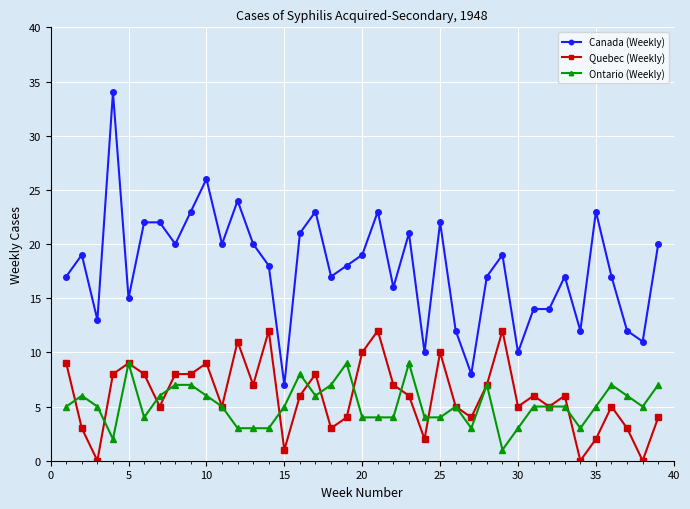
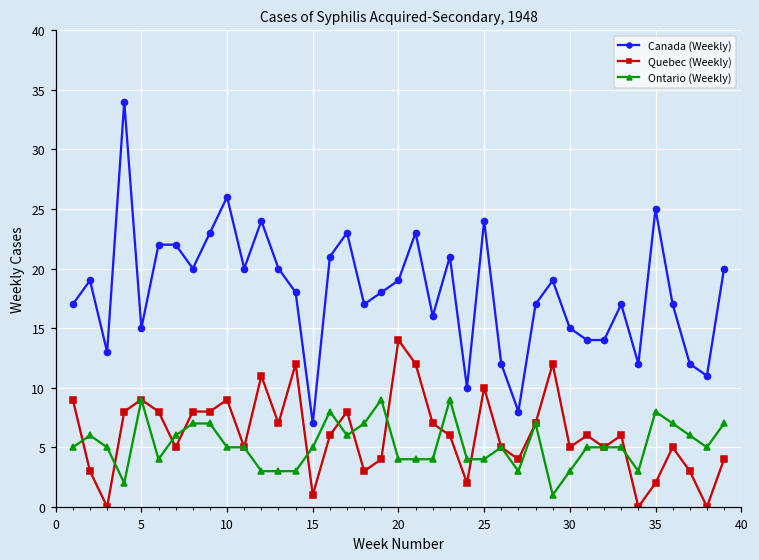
Ontario (Weekly), 10: 6 -> 5
Quebec (Weekly), 20: 10 -> 14
Canada (Weekly), 25: 22 -> 24
Canada (Weekly), 30: 10 -> 15
Canada (Weekly), 35: 23 -> 25
Ontario (Weekly), 35: 5 -> 8
